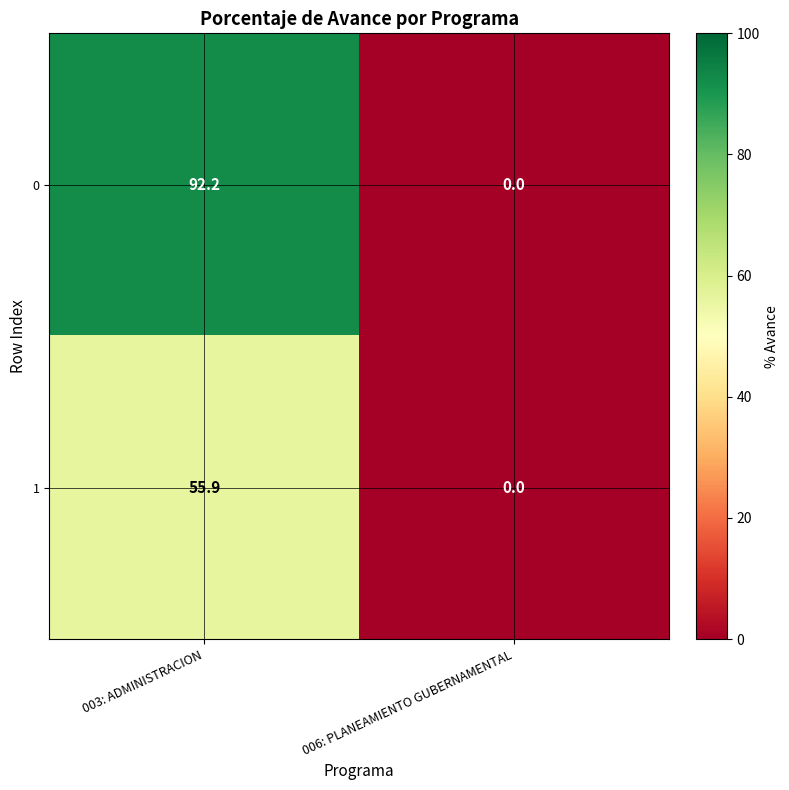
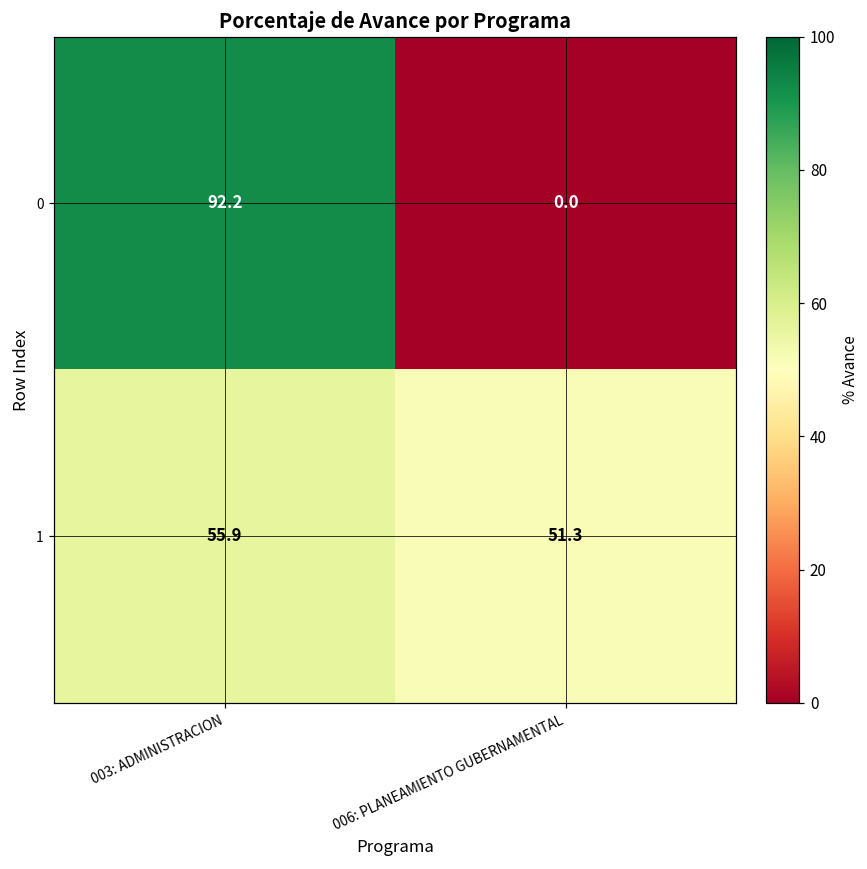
1, 006: PLANEAMIENTO GUBERNAMENTAL: 0.0 -> 51.3
